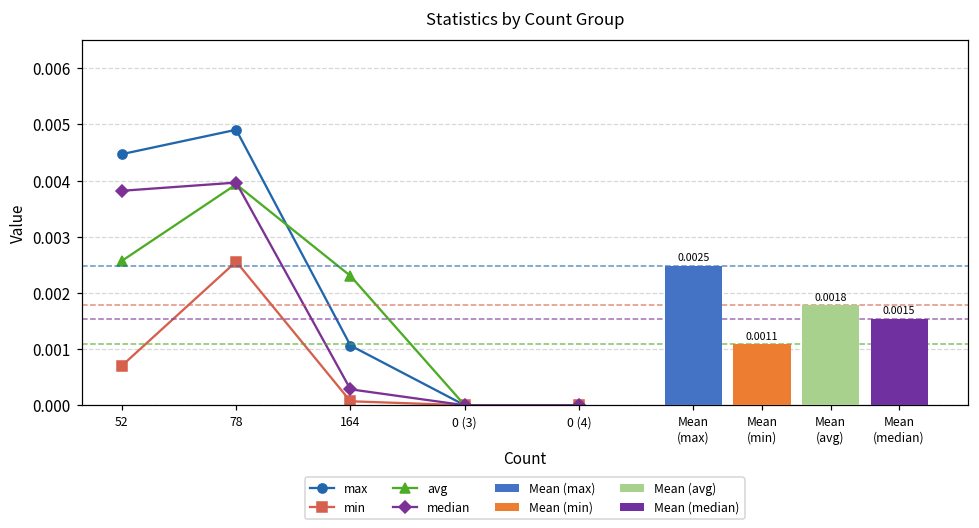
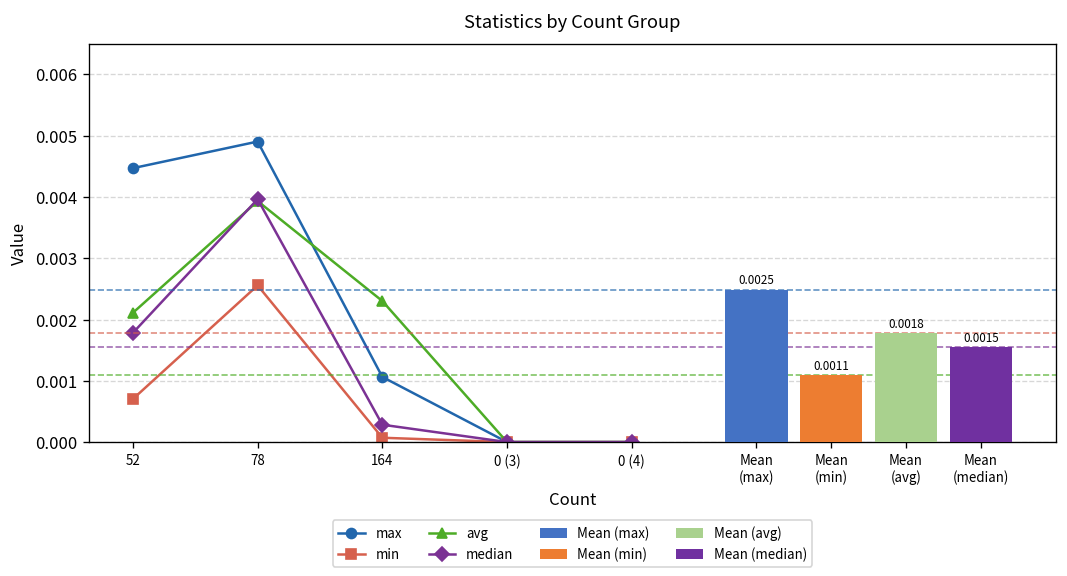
avg, 52: 0.0026 -> 0.0021
median, 52: 0.0038 -> 0.0018
